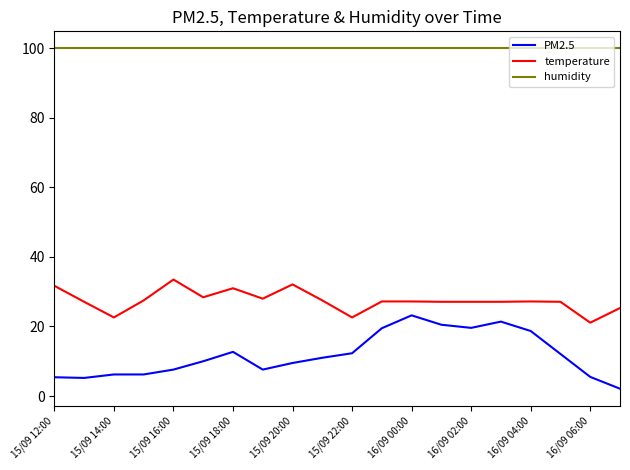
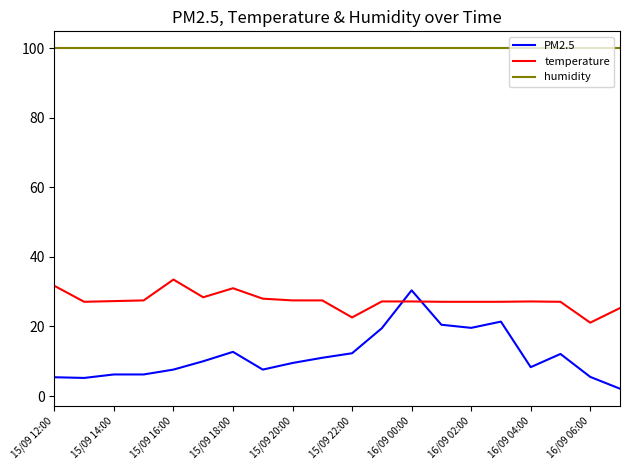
temperature, 15/09 14:00: 23 -> 27
temperature, 15/09 20:00: 32 -> 28
PM2.5, 16/09 00:00: 23 -> 30
PM2.5, 16/09 04:00: 19 -> 8
